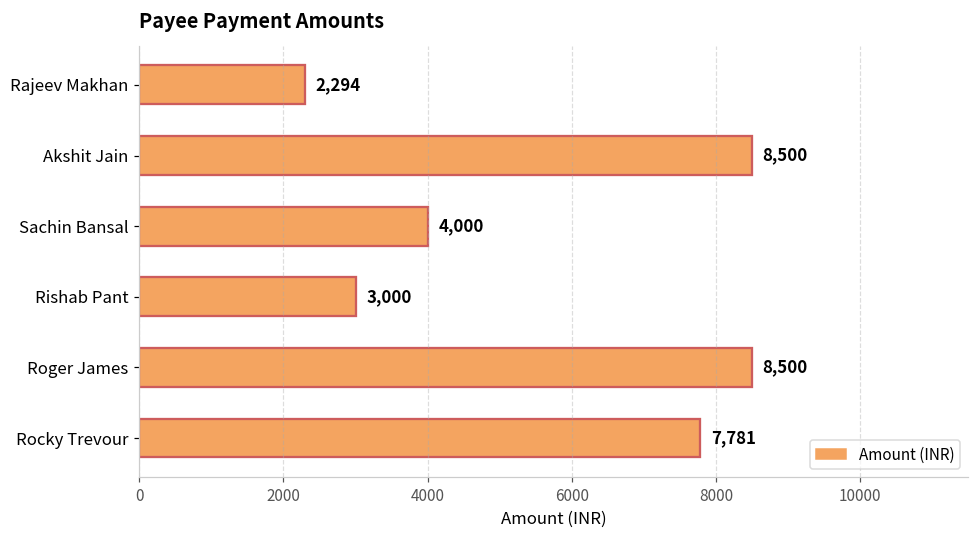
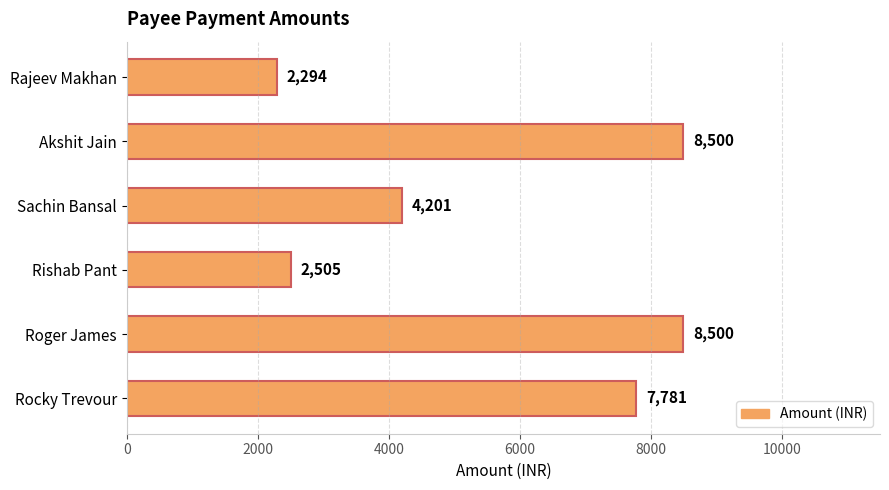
Sachin Bansal: 4,000 -> 4,201
Rishab Pant: 3,000 -> 2,505
